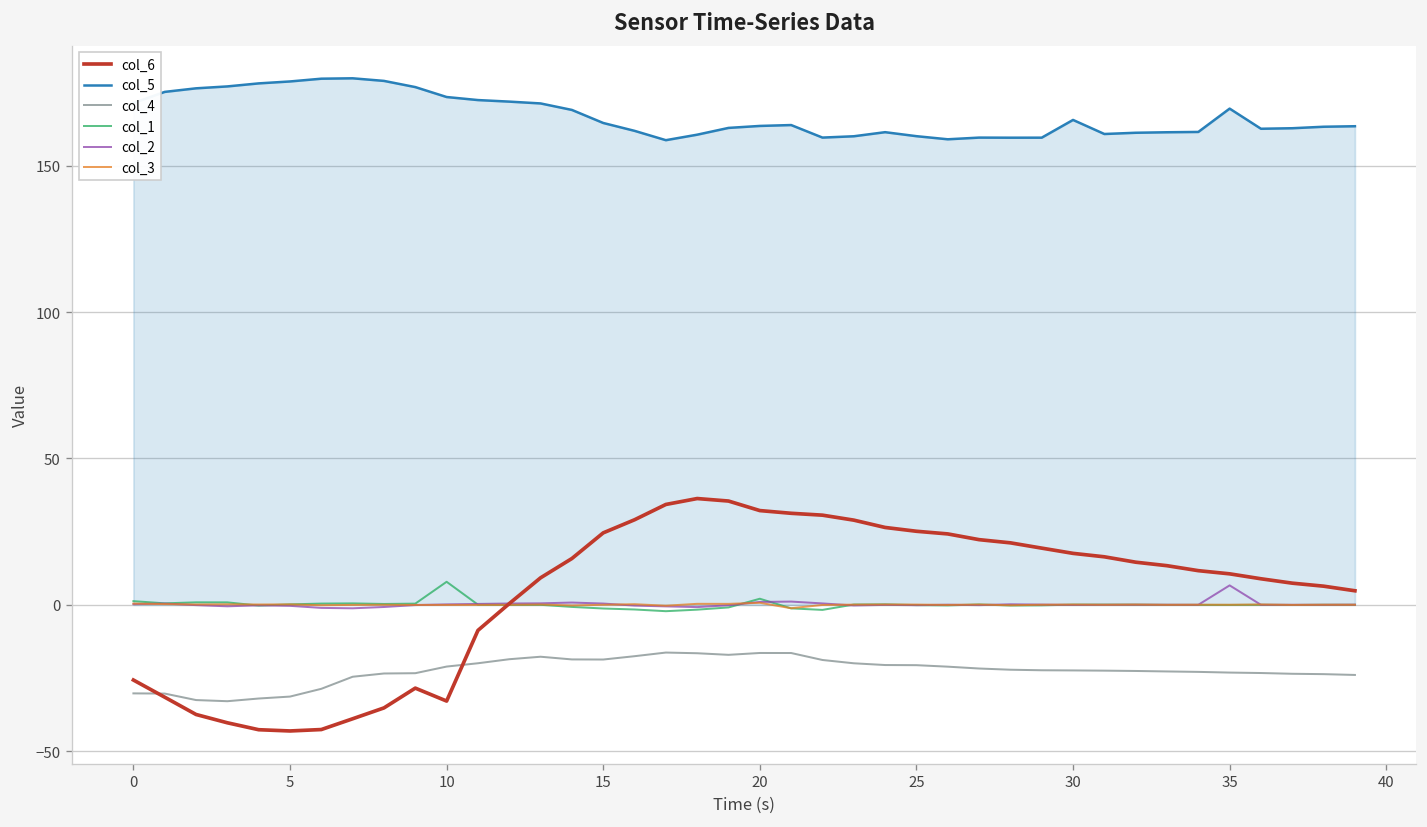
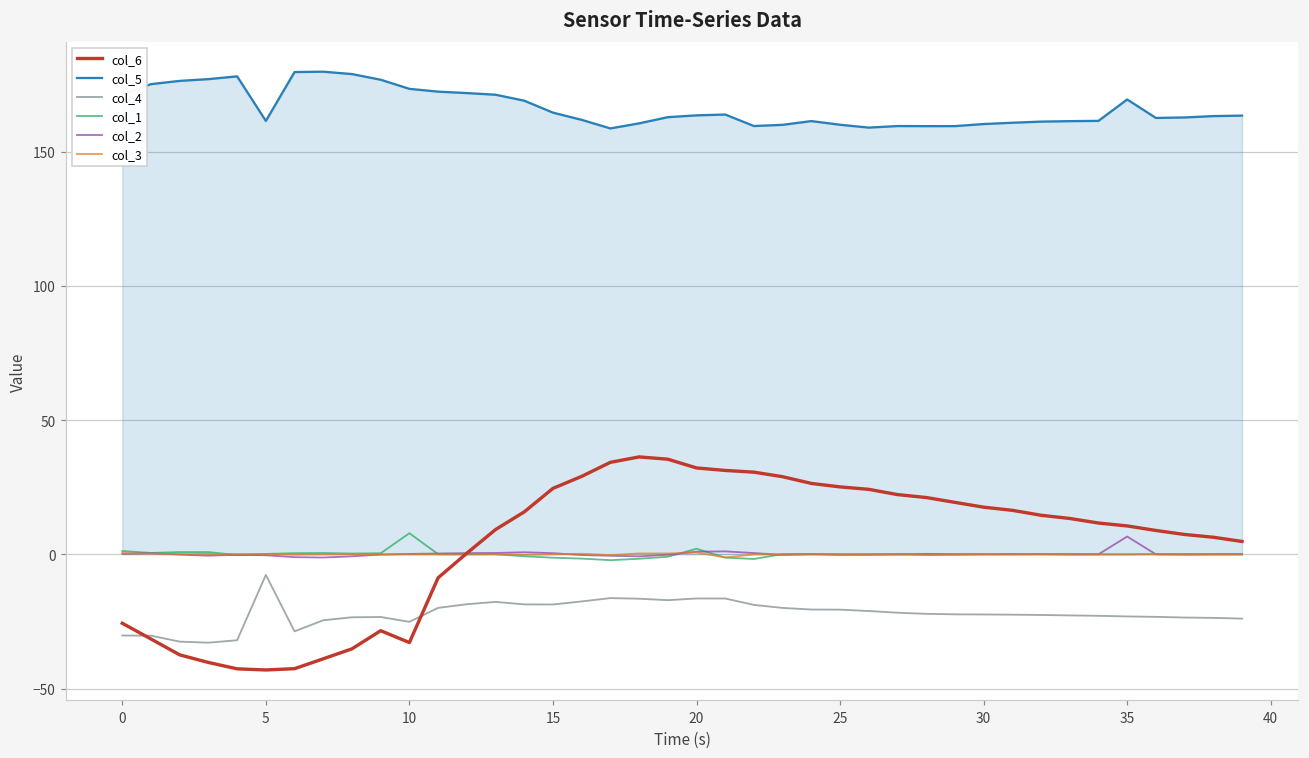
col_5, 5: 179 -> 161
col_4, 5: -31 -> -8
col_4, 10: -21 -> -25
col_5, 30: 166 -> 160
